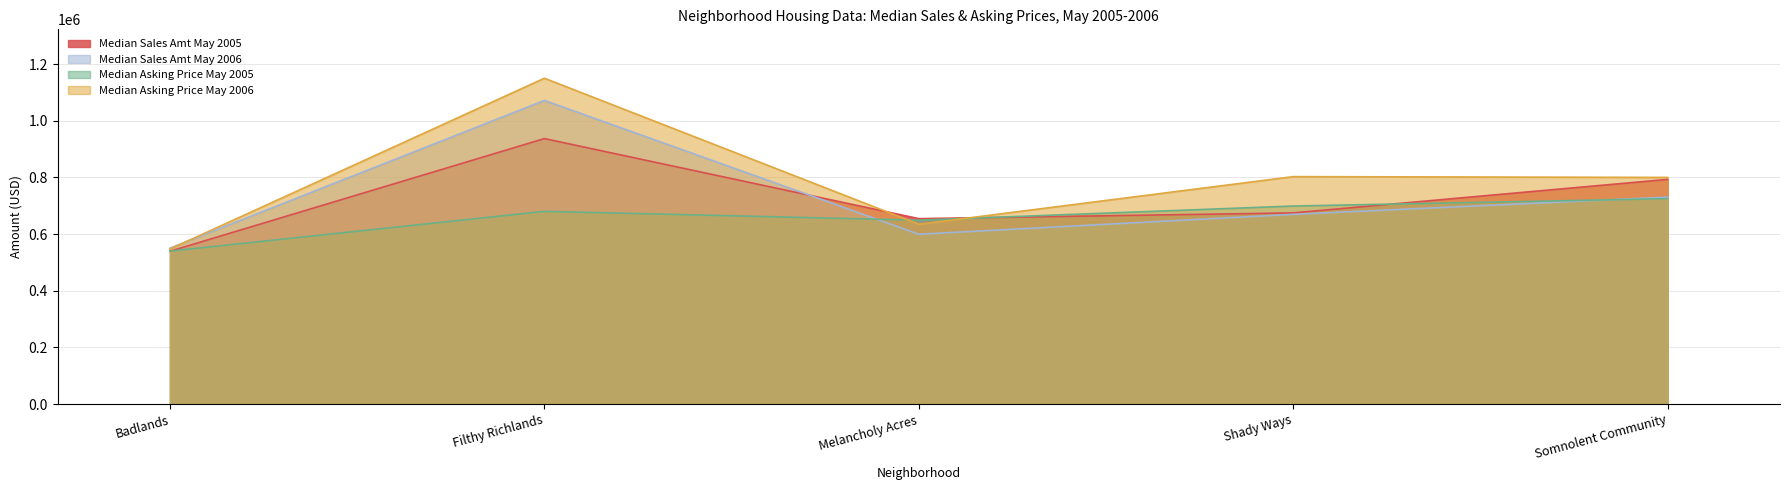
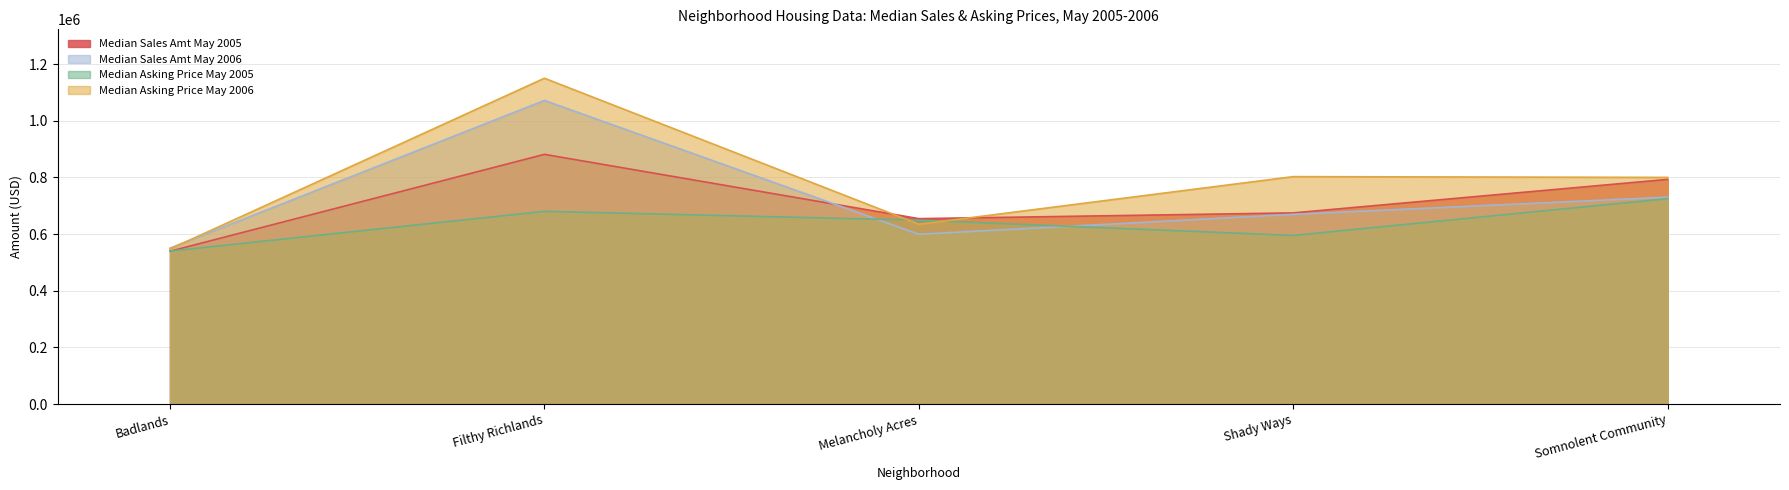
Median Sales Amt May 2005, Filthy Richlands: 940000 -> 880000
Median Asking Price May 2005, Shady Ways: 700000 -> 600000
